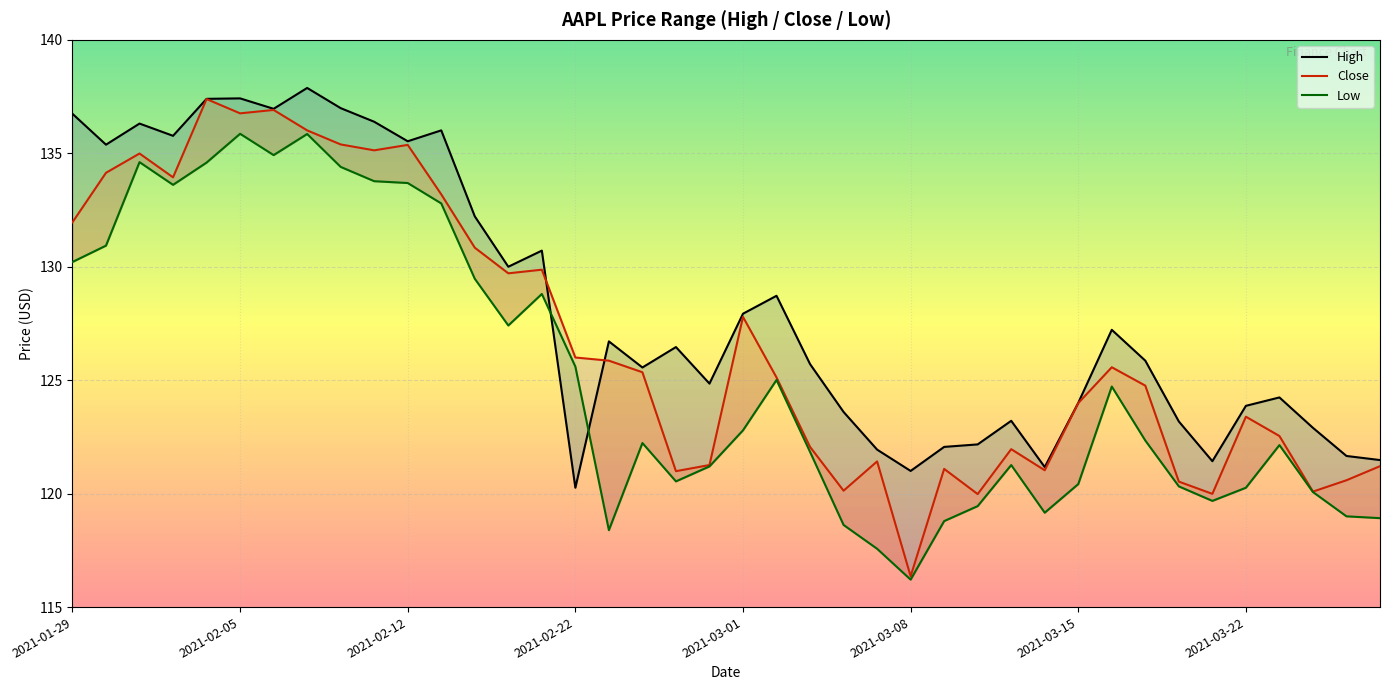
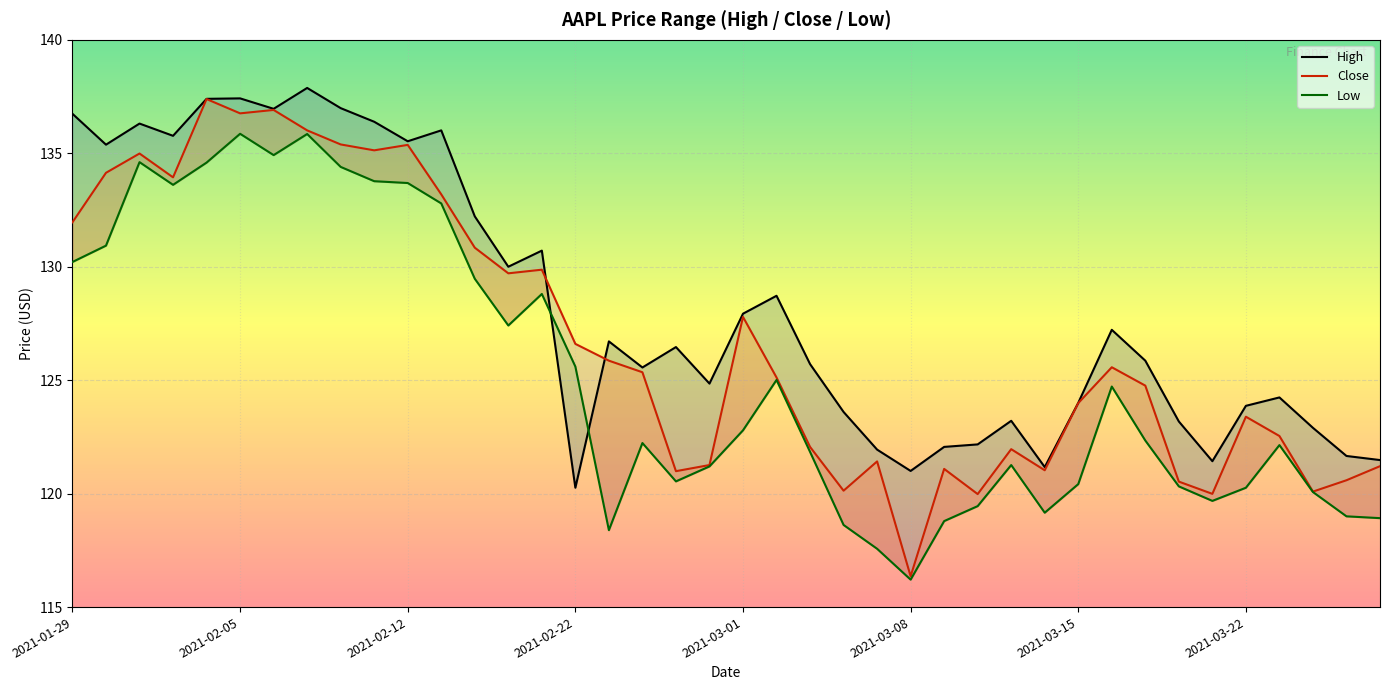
Close, 2021-02-22: 126.0 -> 126.6
